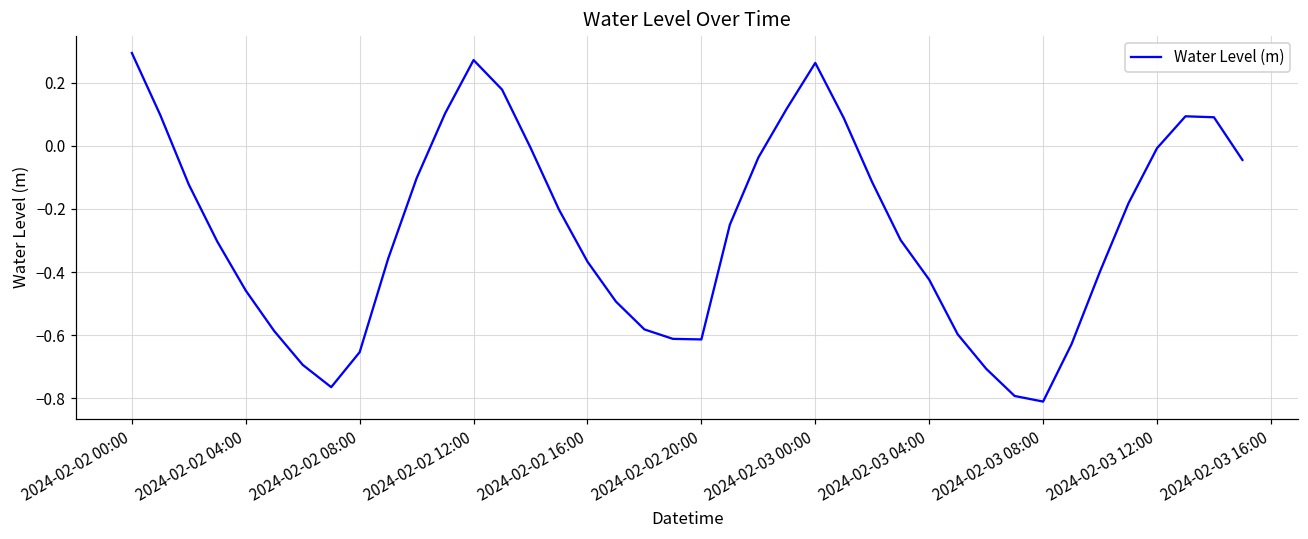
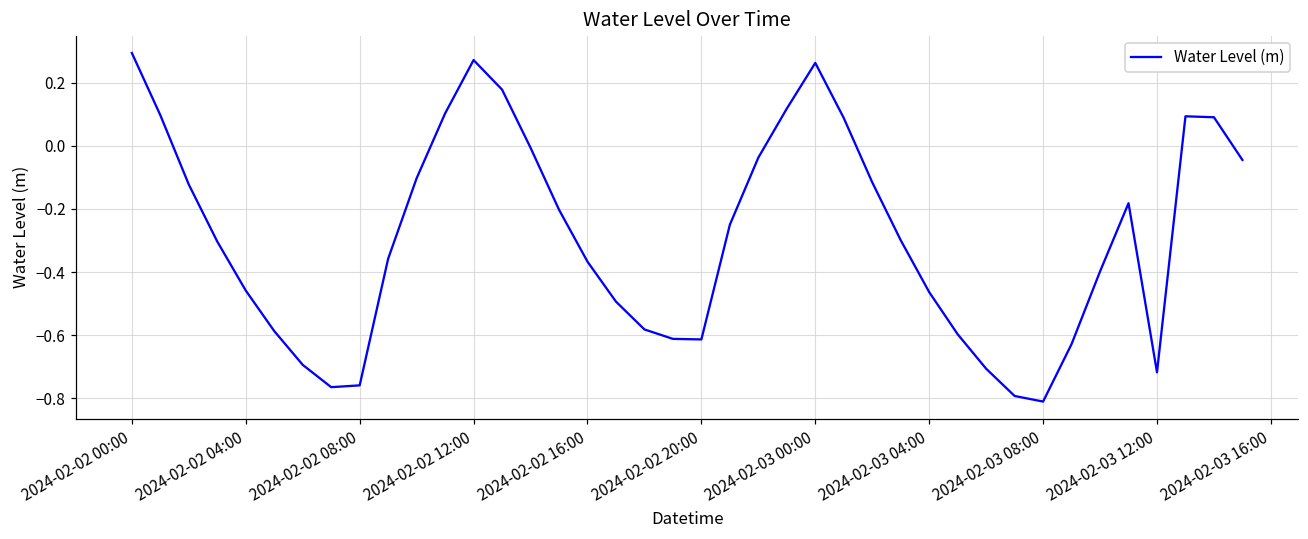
2024-02-02 08:00: -0.65 -> -0.76
2024-02-03 04:00: -0.42 -> -0.46
2024-02-03 12:00: -0.01 -> -0.72
